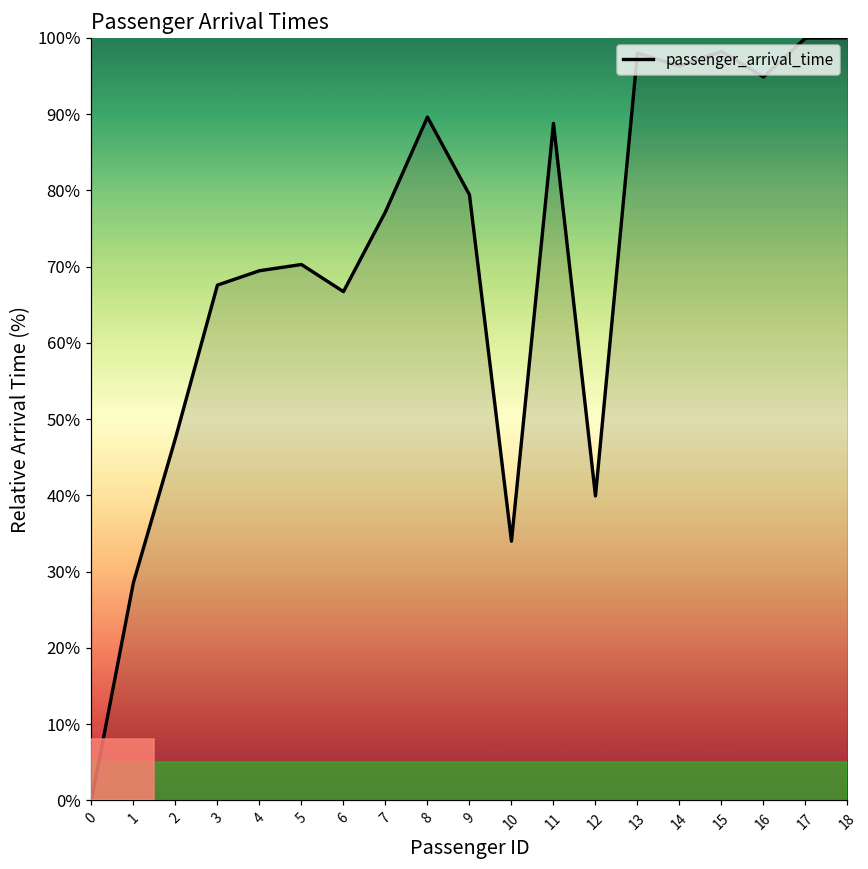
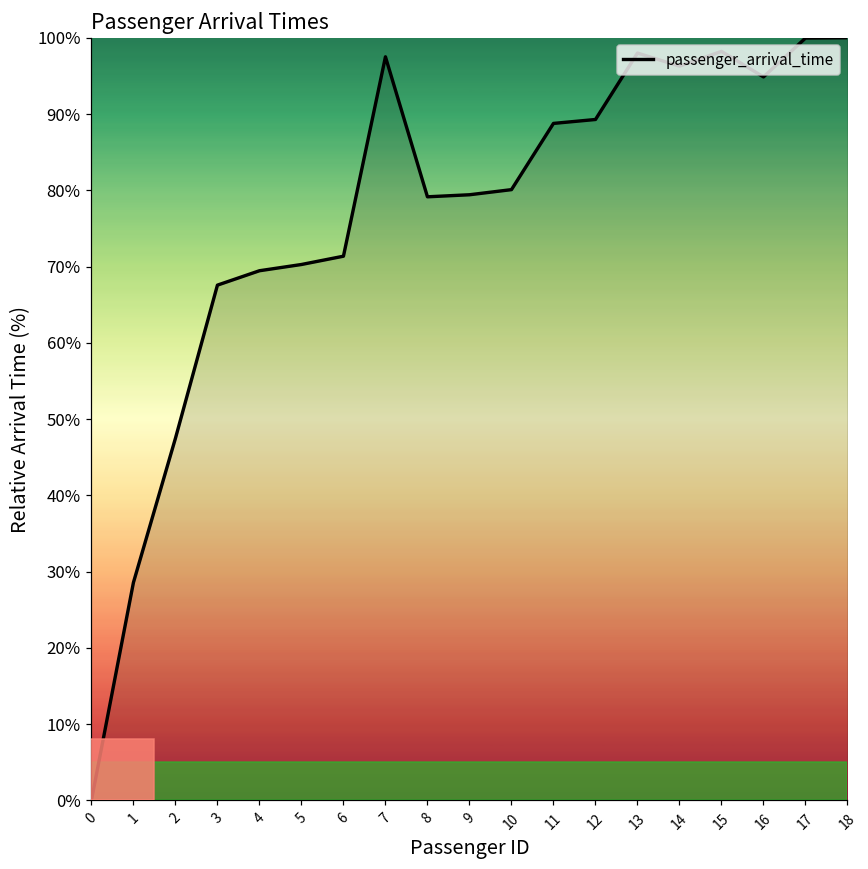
6: 67% -> 71%
7: 77% -> 98%
8: 90% -> 79%
10: 34% -> 80%
12: 40% -> 89%
